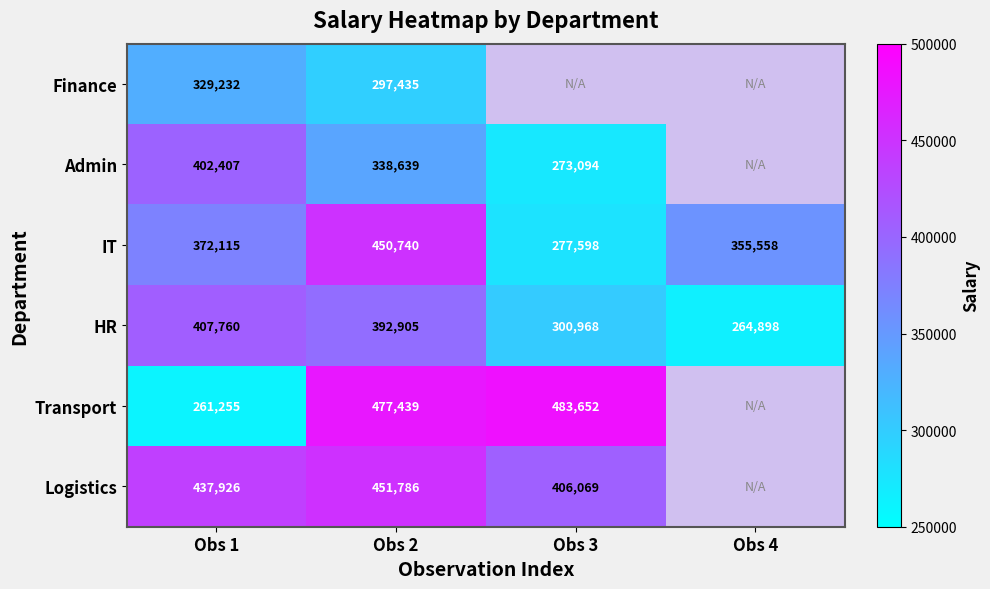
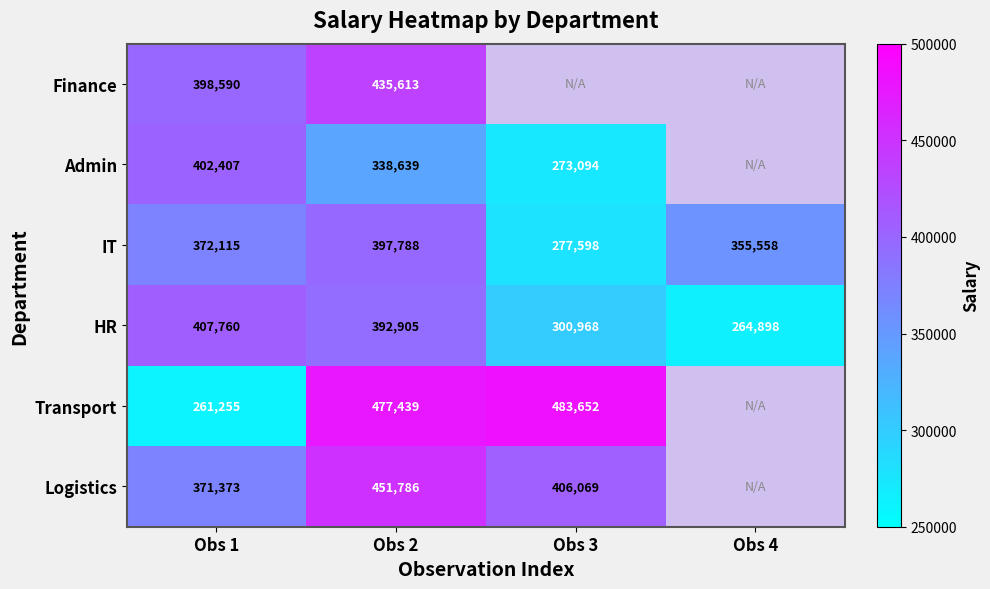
Finance, Obs 1: 329,232 -> 398,590
Finance, Obs 2: 297,435 -> 435,613
IT, Obs 2: 450,740 -> 397,788
Logistics, Obs 1: 437,926 -> 371,373
